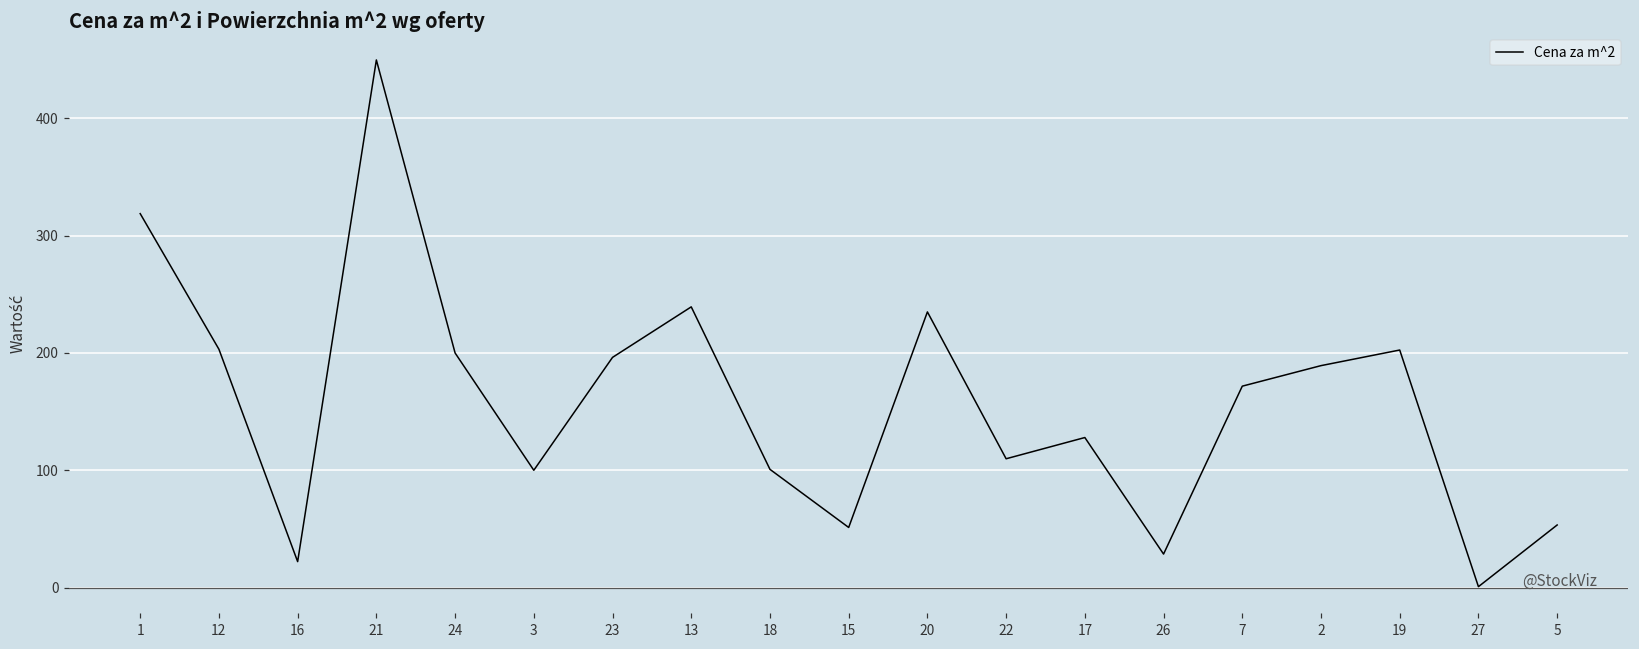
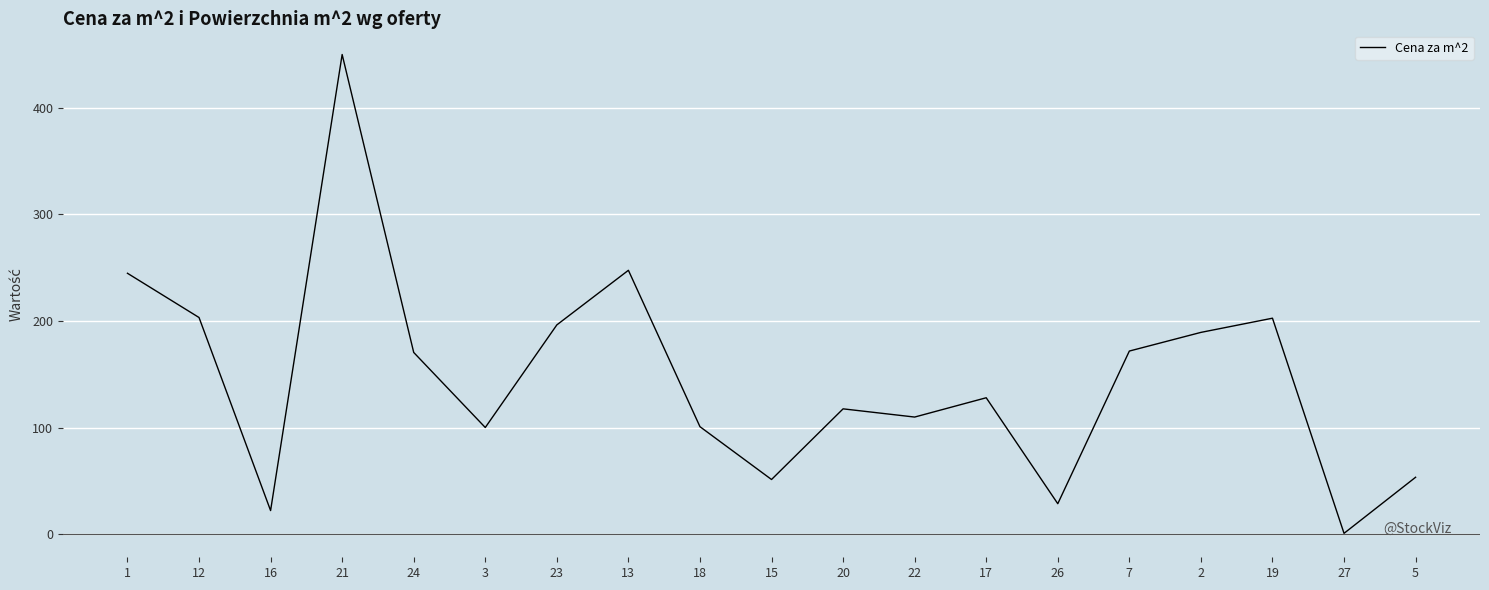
1: 319 -> 245
24: 200 -> 170
13: 239 -> 247
20: 235 -> 118
